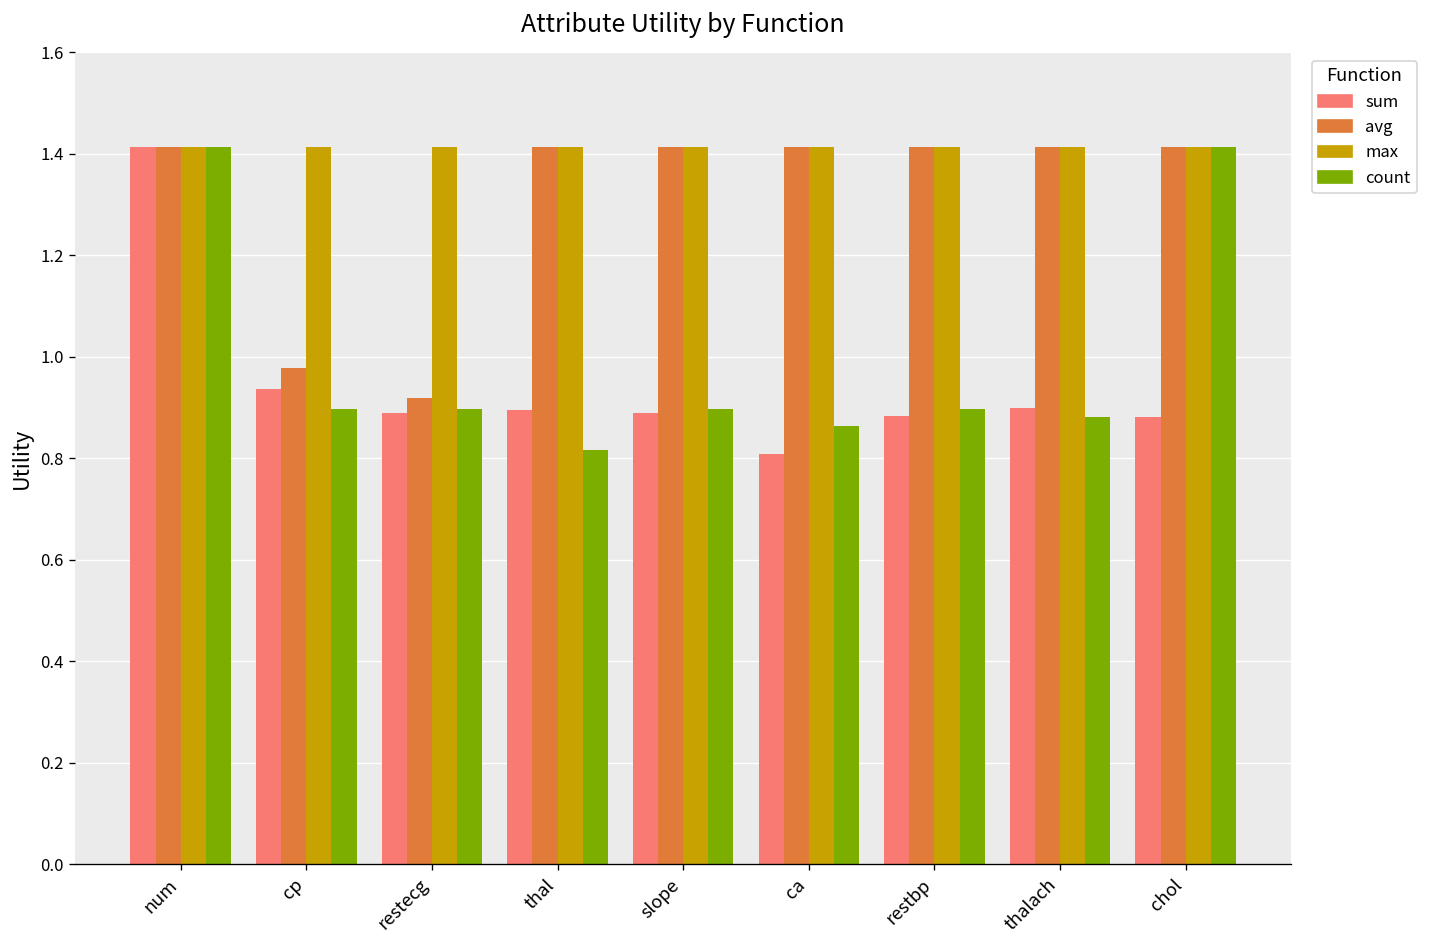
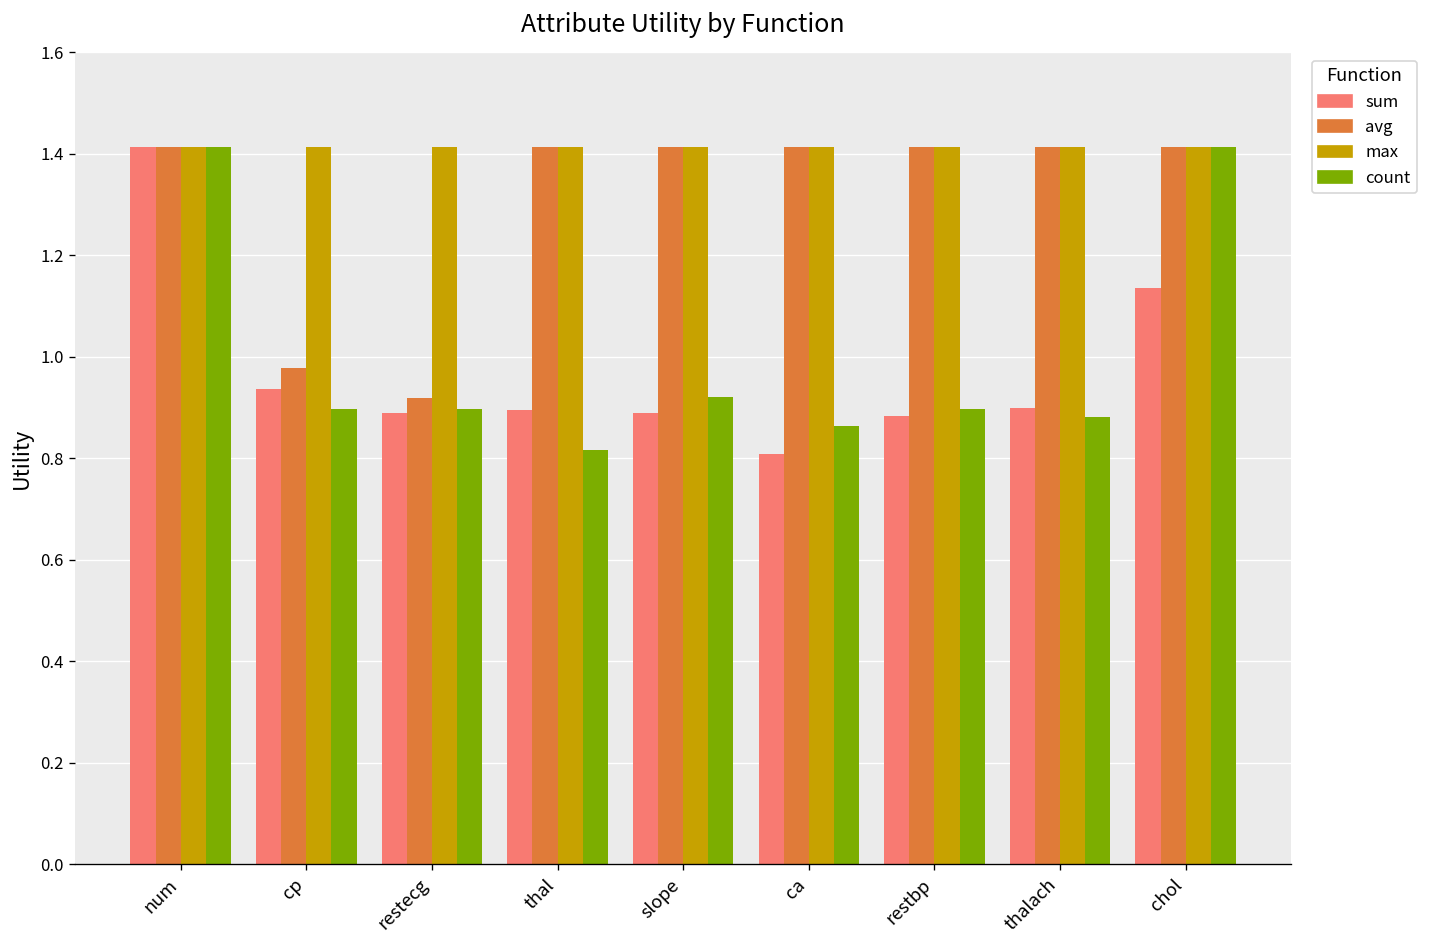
count, slope: 0.90 -> 0.92
sum, chol: 0.88 -> 1.14
